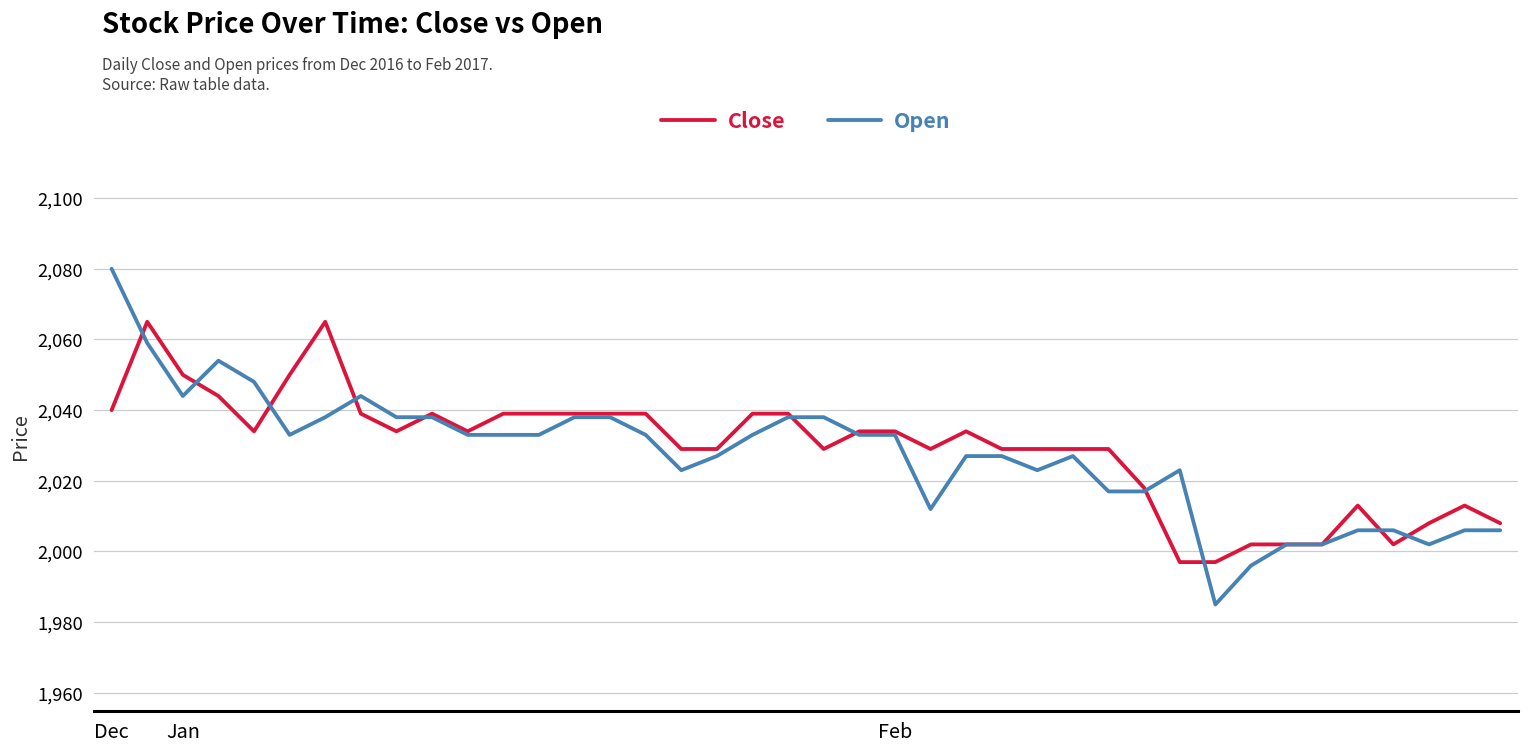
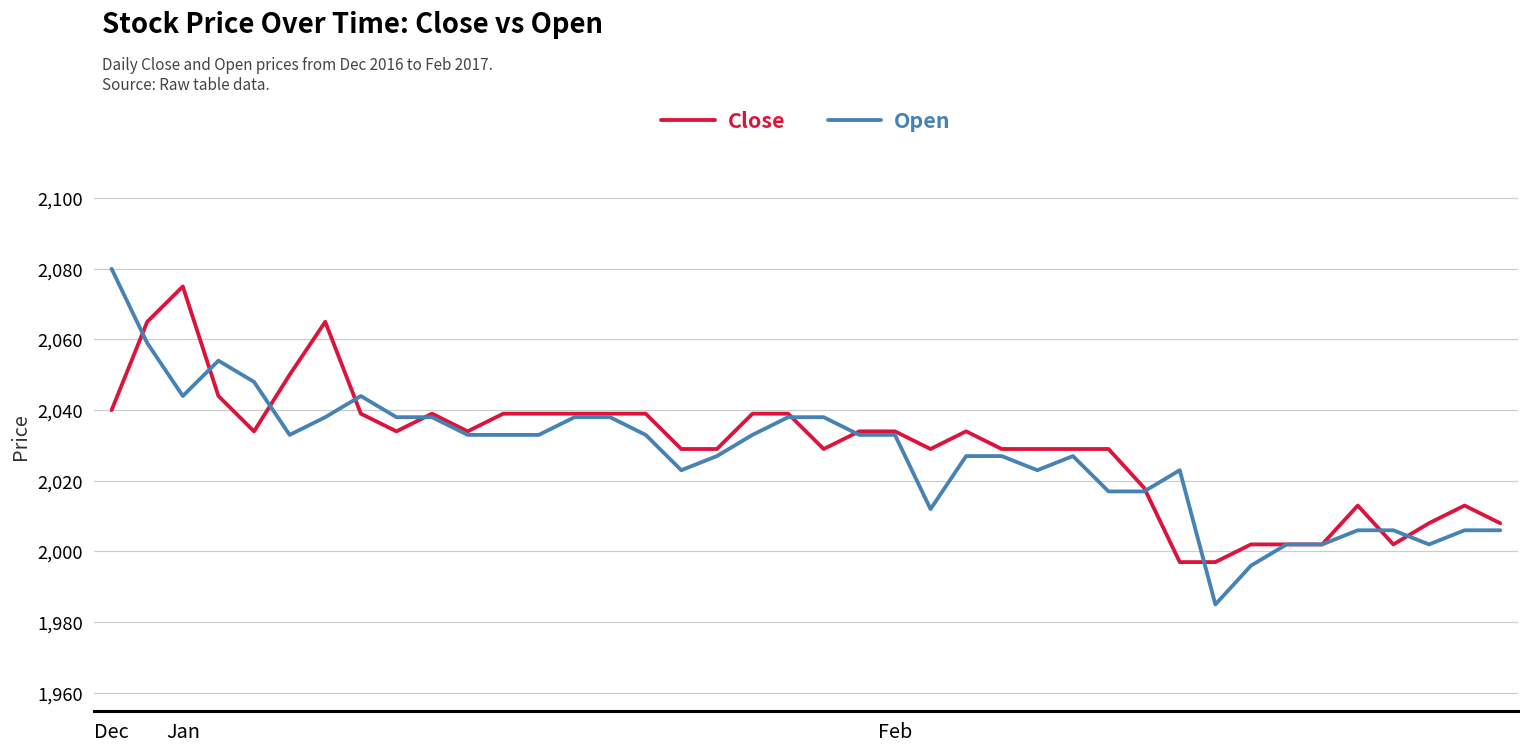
Close, Jan: 2,050 -> 2,075
